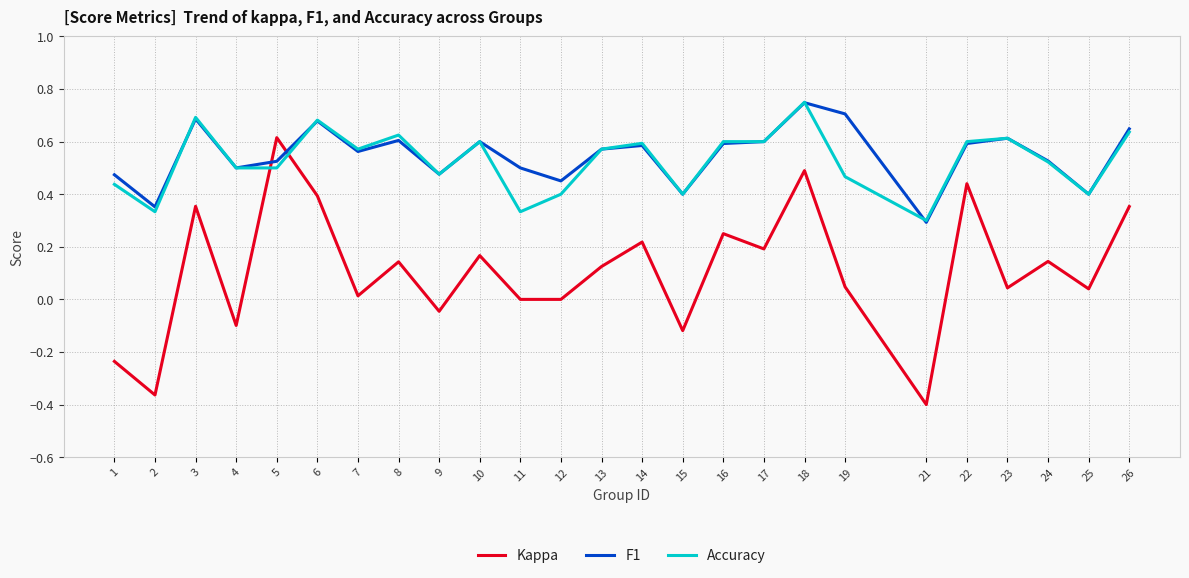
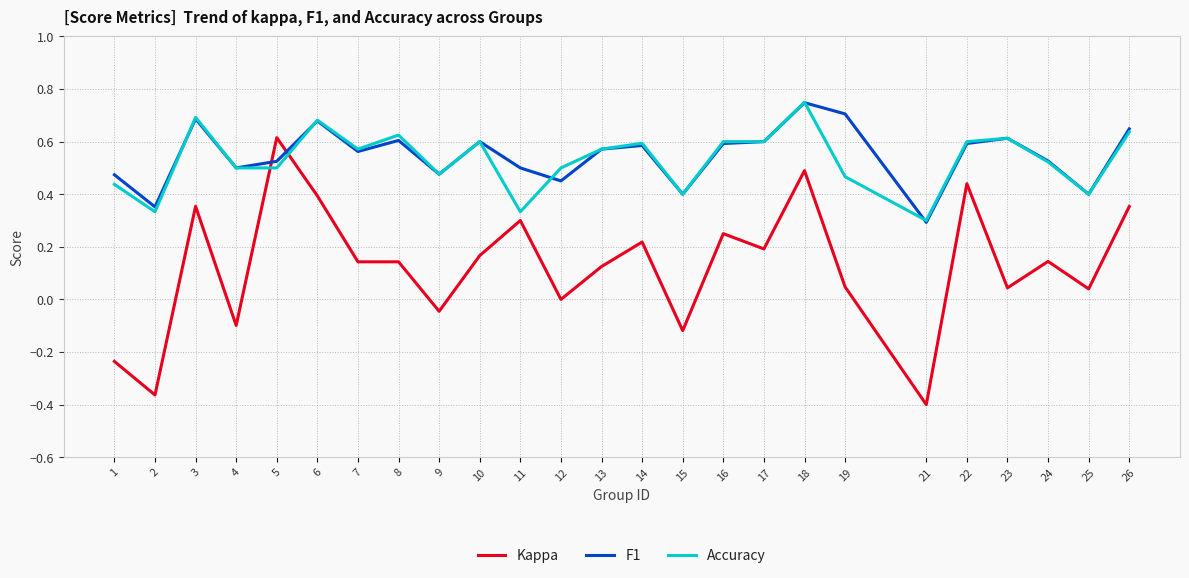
Kappa, 7: 0.01 -> 0.14
Kappa, 11: 0.0 -> 0.3
Accuracy, 12: 0.4 -> 0.5
